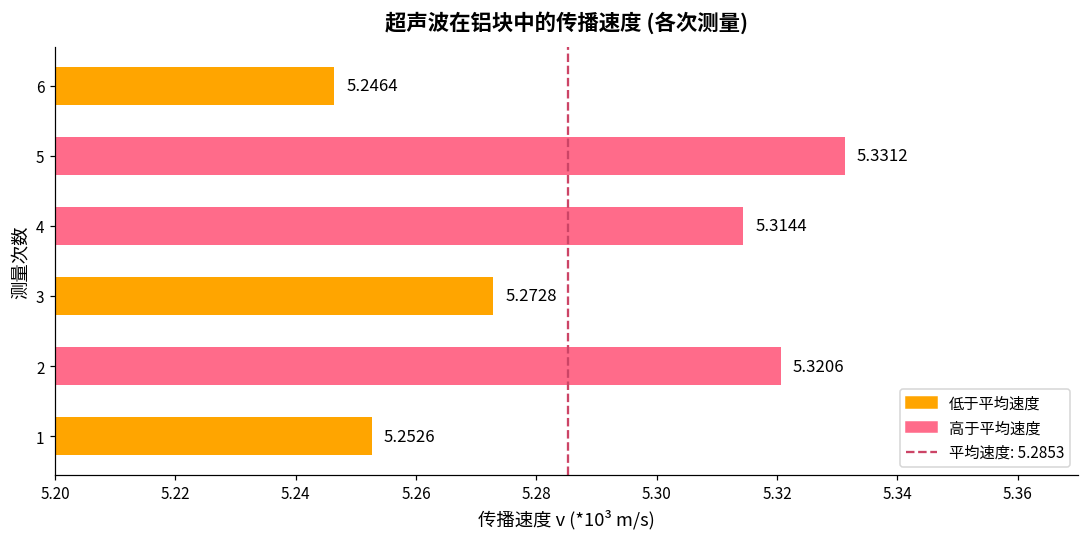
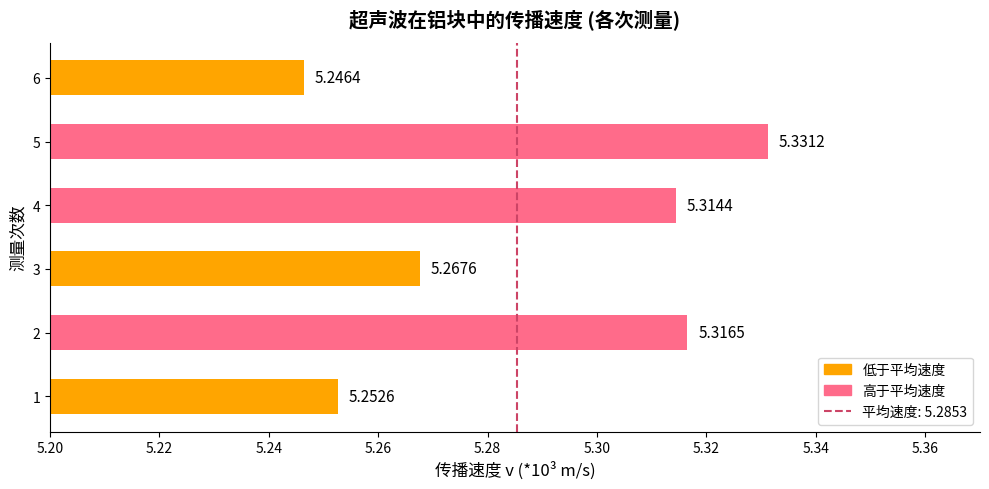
3: 5.2728 -> 5.2676
2: 5.3206 -> 5.3165
